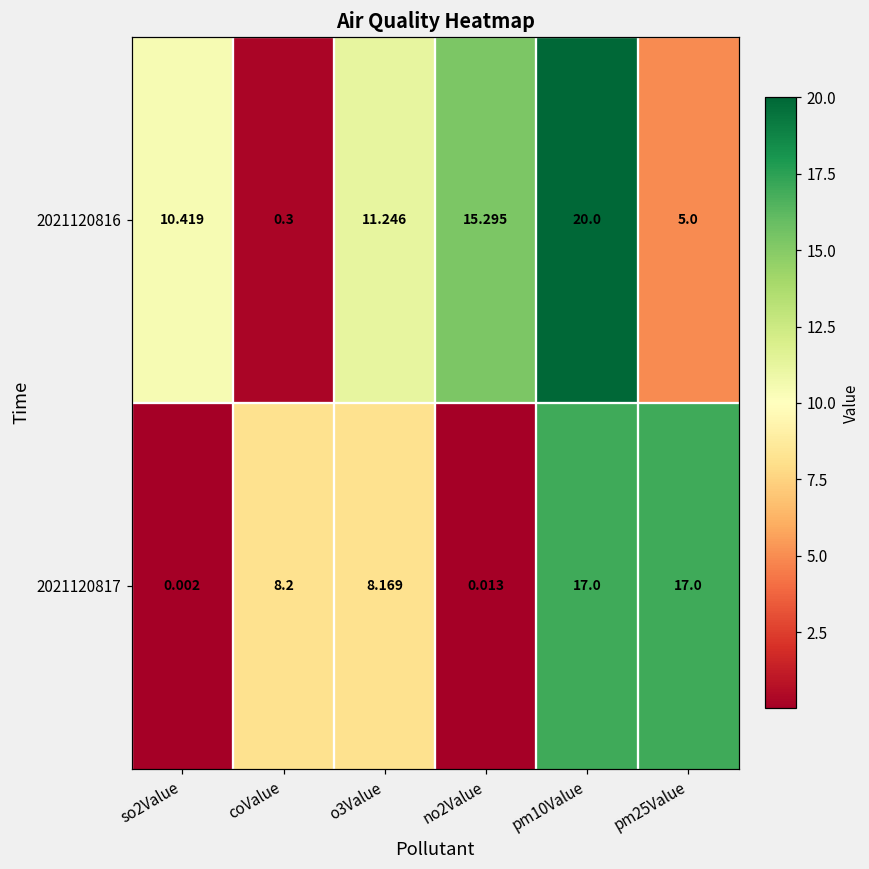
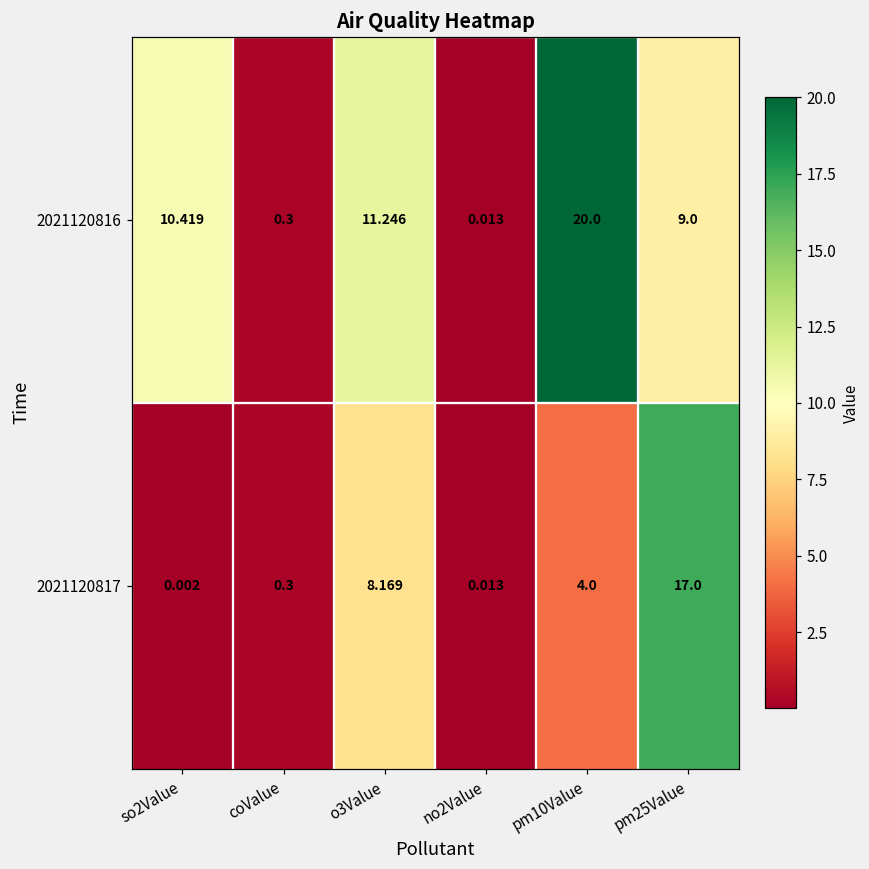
2021120816, no2Value: 15.295 -> 0.013
2021120816, pm25Value: 5.0 -> 9.0
2021120817, coValue: 8.2 -> 0.3
2021120817, pm10Value: 17.0 -> 4.0
